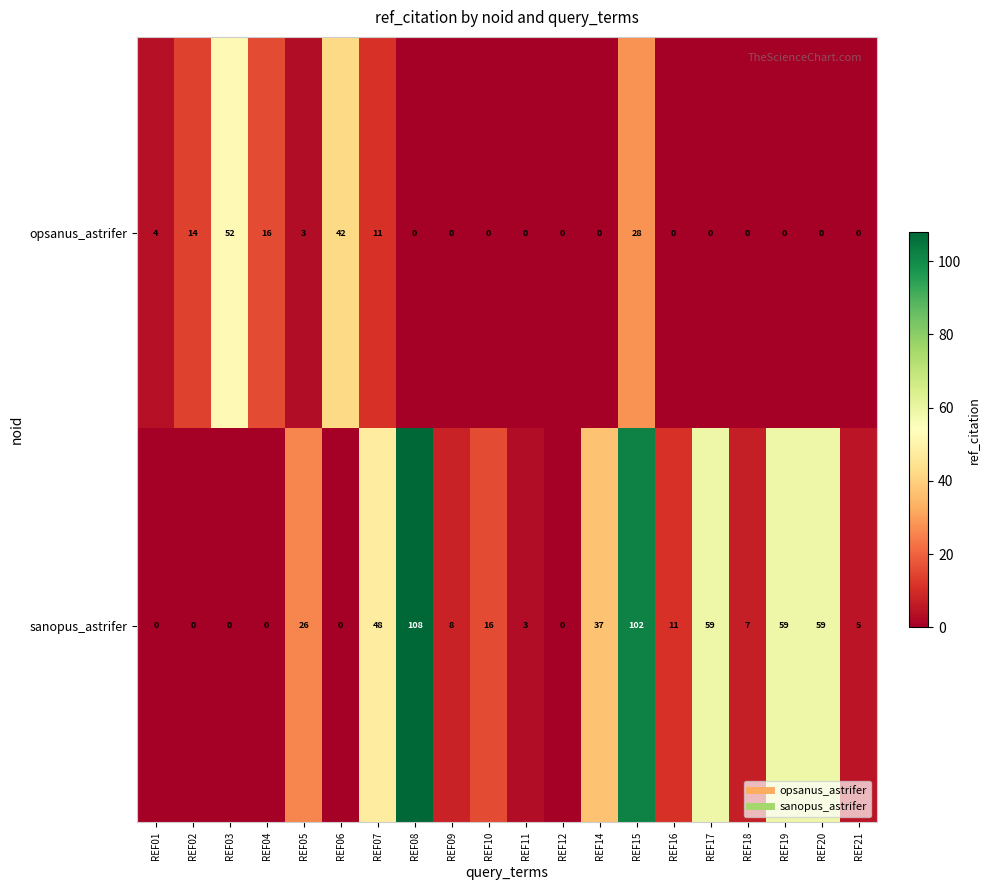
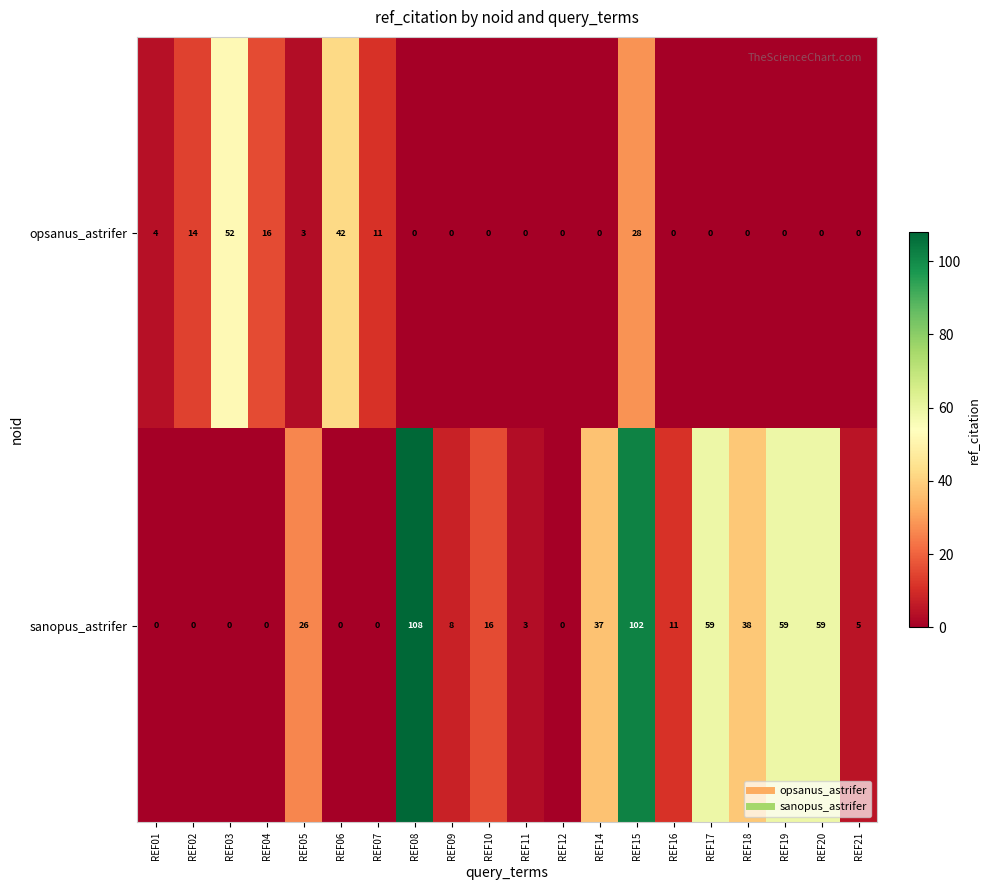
sanopus_astrifer, REF07: 48 -> 0
sanopus_astrifer, REF18: 7 -> 38
